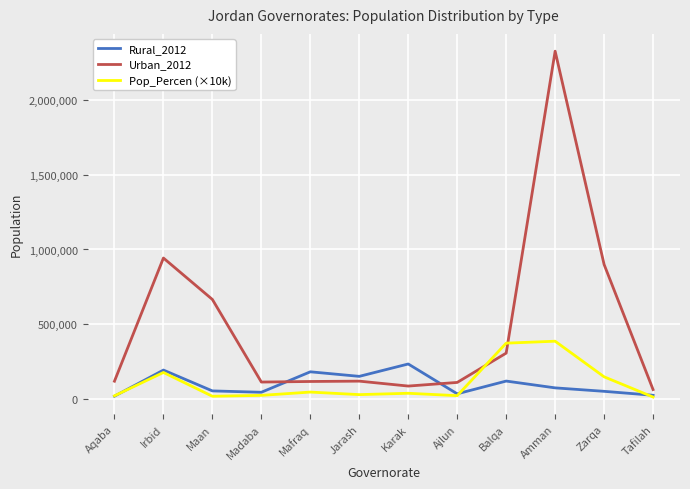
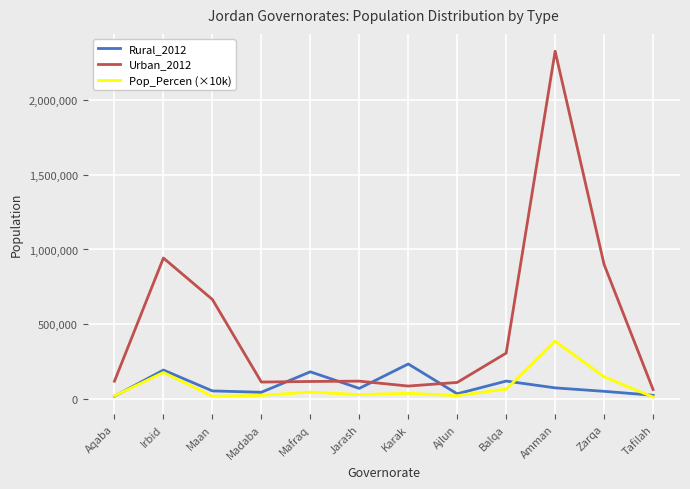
Rural_2012, Jarash: 150,000 -> 70,000
Pop_Percen (×10k), Balqa: 370,000 -> 70,000
